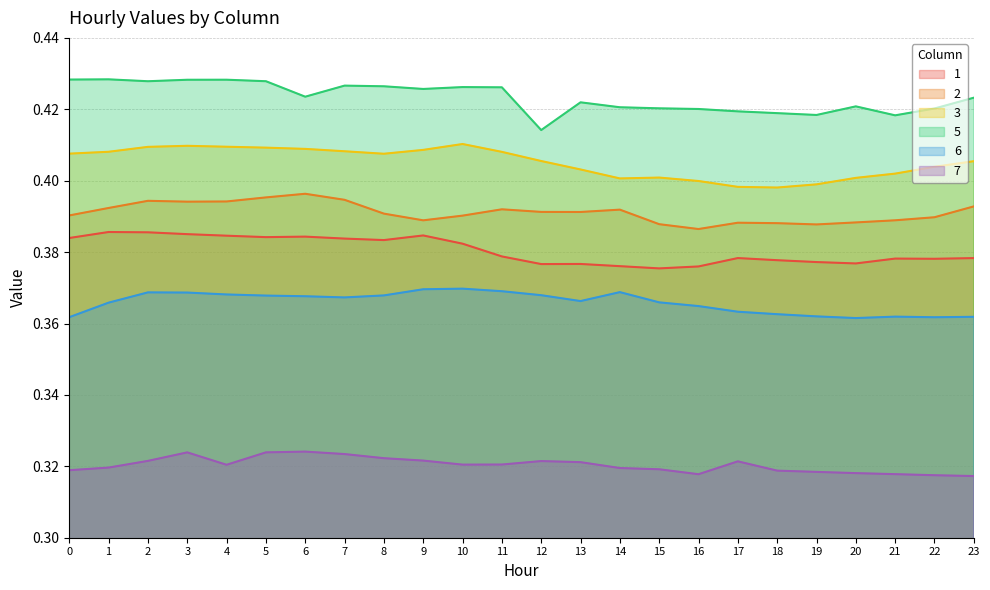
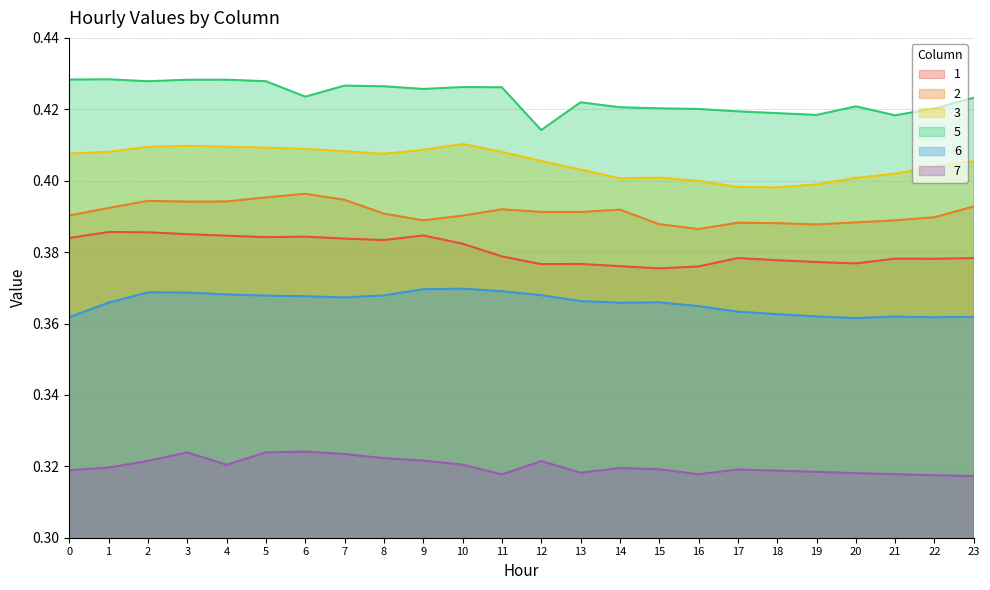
7, 11: 0.320 -> 0.318
7, 13: 0.321 -> 0.318
6, 14: 0.369 -> 0.366
7, 17: 0.321 -> 0.319
